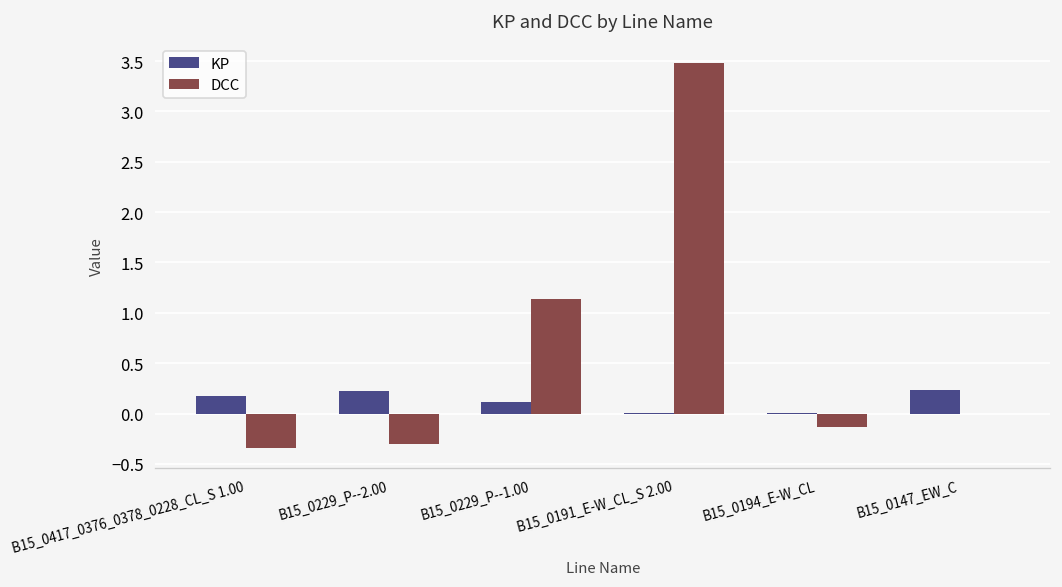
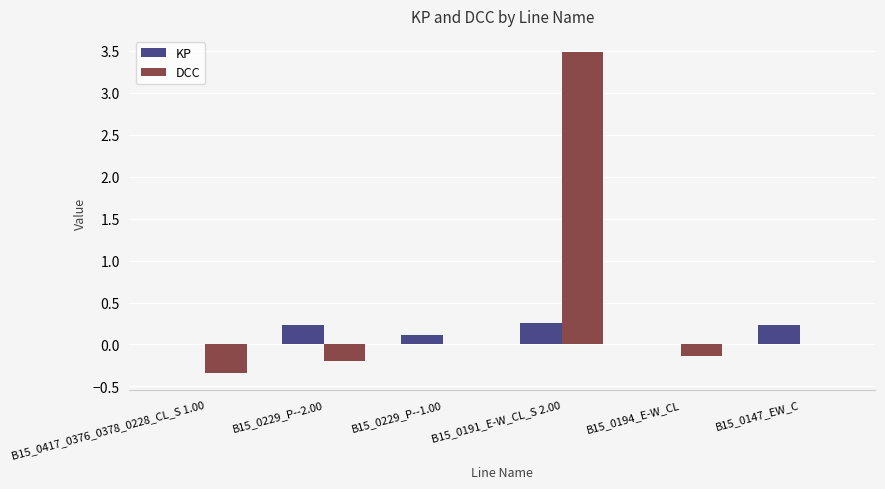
KP, B15_0417_0376_0378_0228_CL_S 1.00: 0.2 -> 0.0
DCC, B15_0229_P--2.00: -0.3 -> -0.2
DCC, B15_0229_P--1.00: 1.1 -> 0.0
KP, B15_0191_E-W_CL_S 2.00: 0.0 -> 0.3
